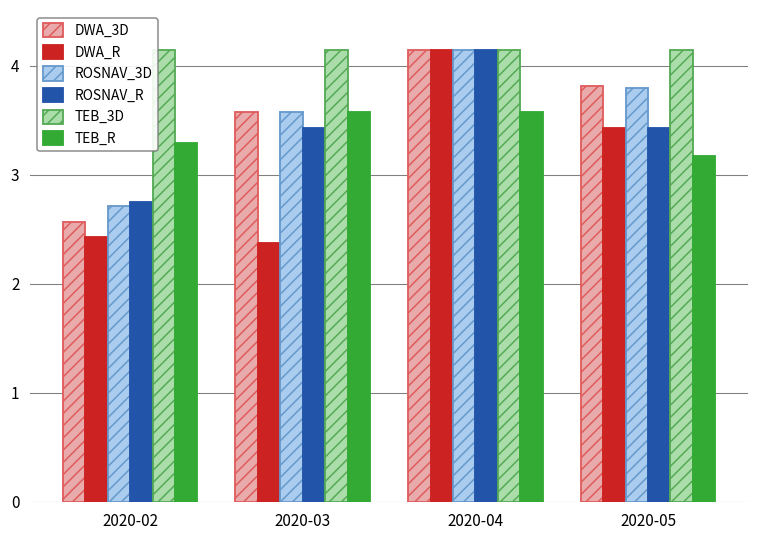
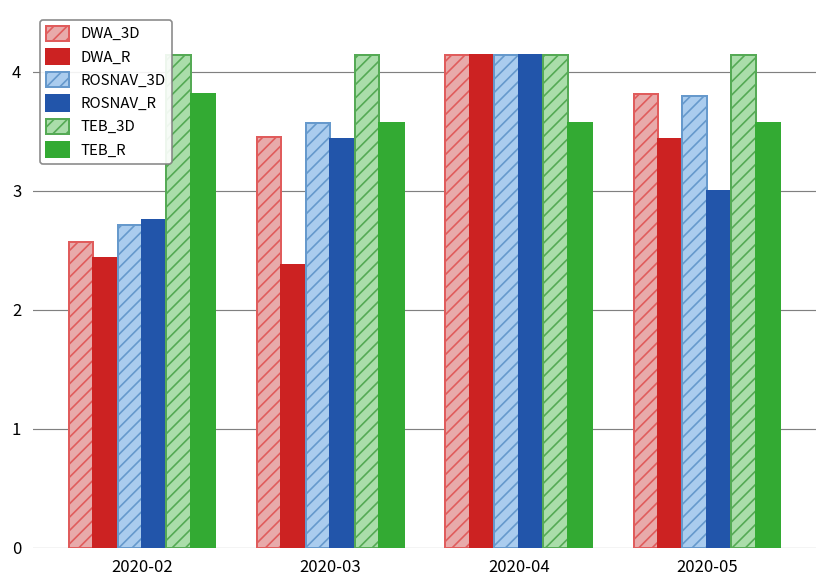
TEB_R, 2020-02: 3.3 -> 3.8
DWA_3D, 2020-03: 3.6 -> 3.5
ROSNAV_R, 2020-05: 3.4 -> 3.0
TEB_R, 2020-05: 3.2 -> 3.6
